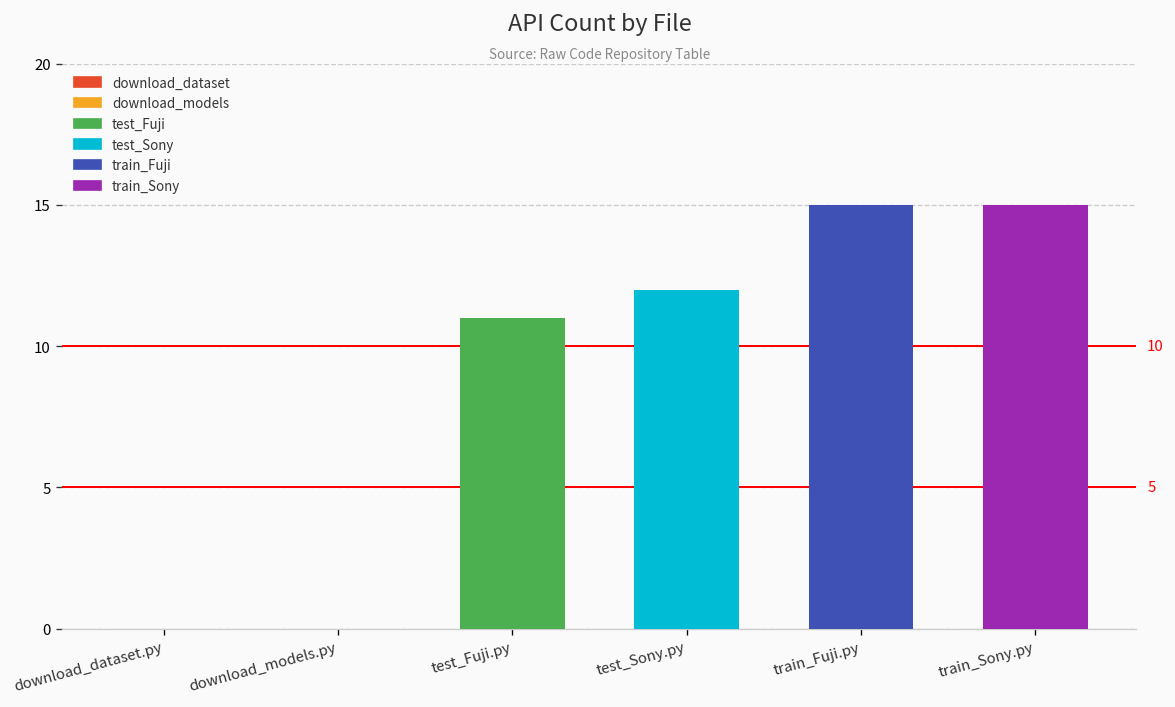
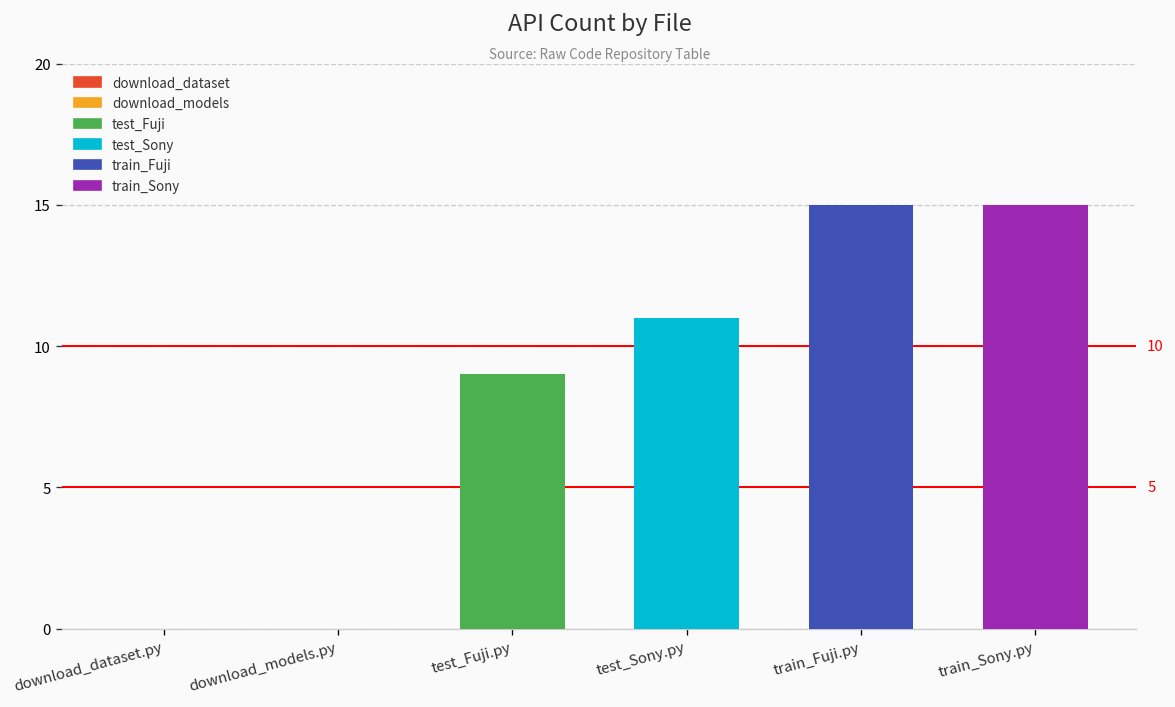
test_Fuji.py: 11 -> 9
test_Sony.py: 12 -> 11
